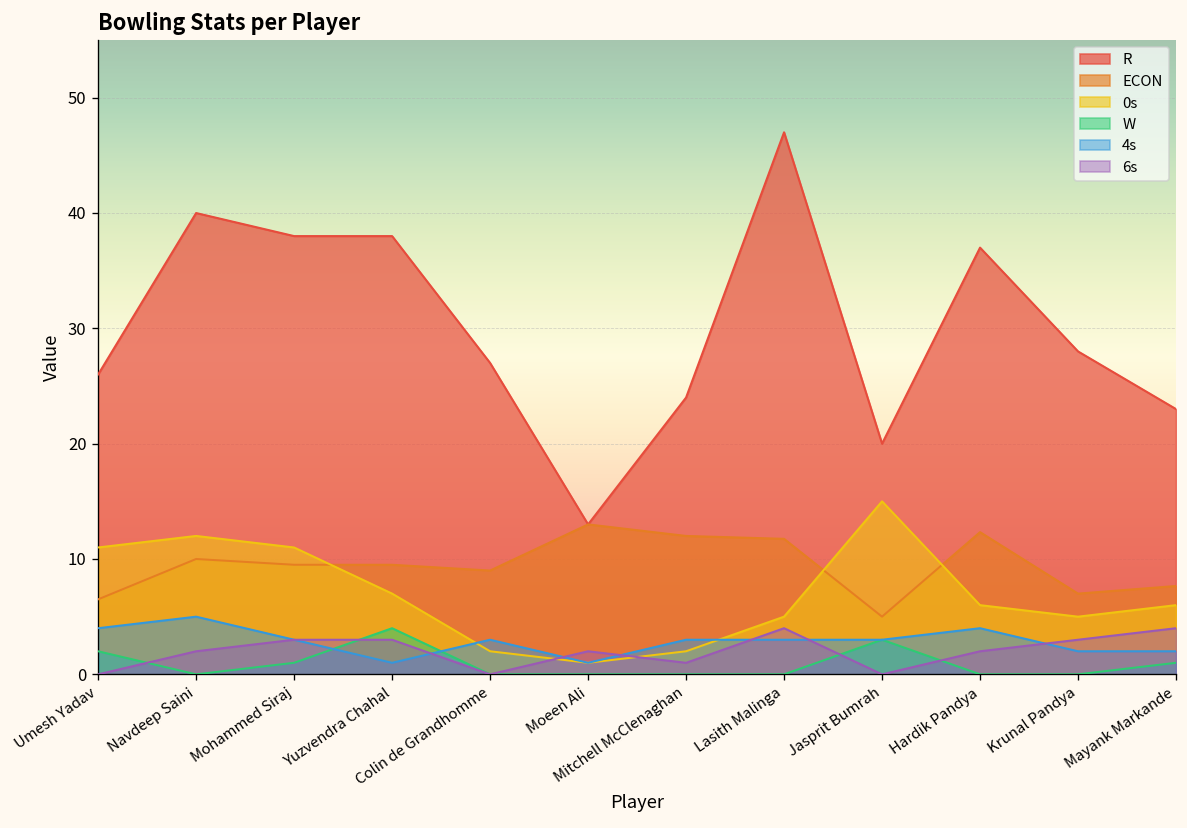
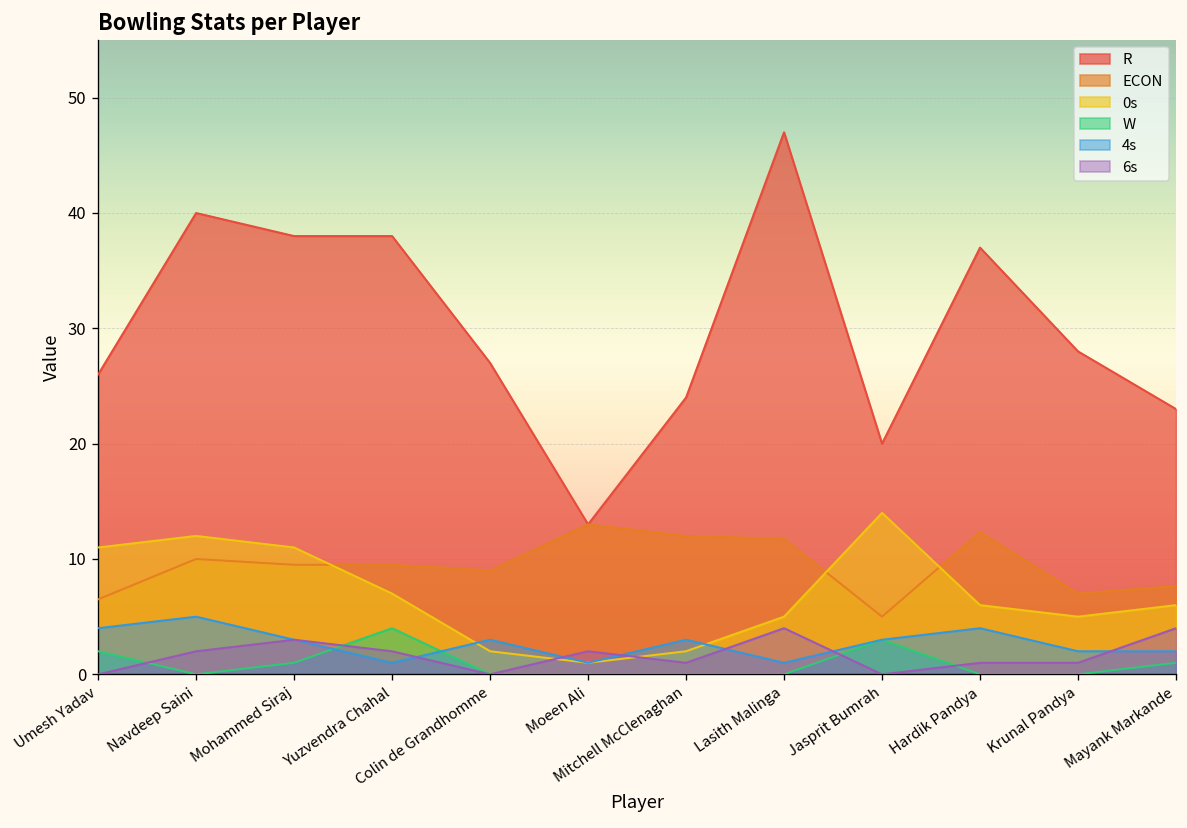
6s, Yuzvendra Chahal: 3 -> 2
4s, Lasith Malinga: 3 -> 1
0s, Jasprit Bumrah: 15 -> 14
6s, Hardik Pandya: 2 -> 1
6s, Krunal Pandya: 3 -> 1
